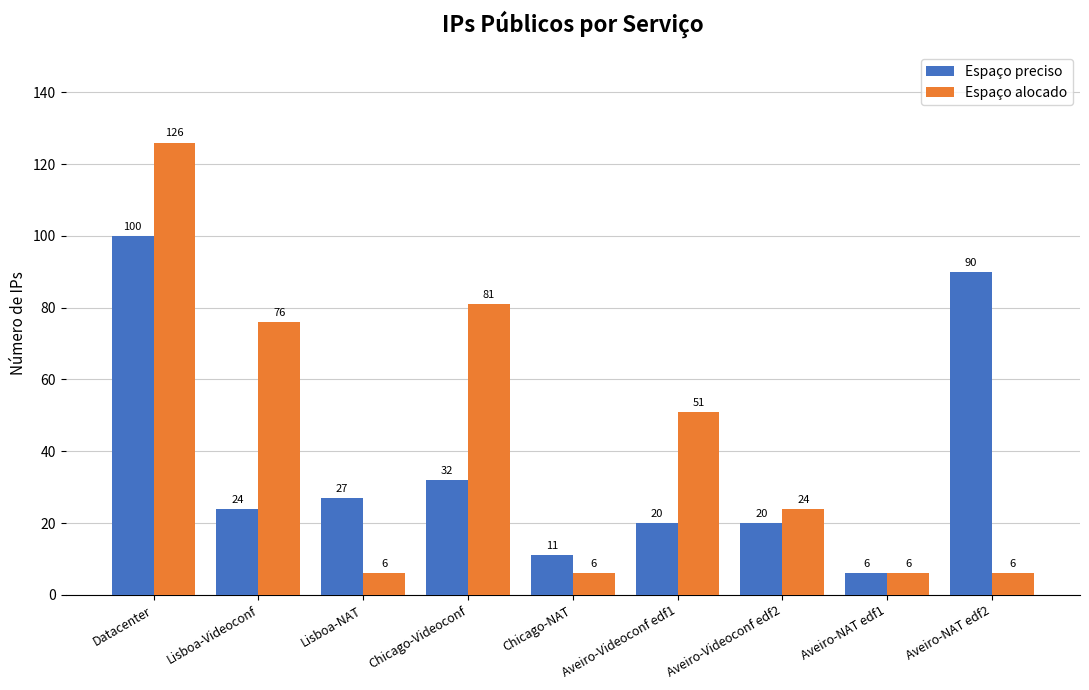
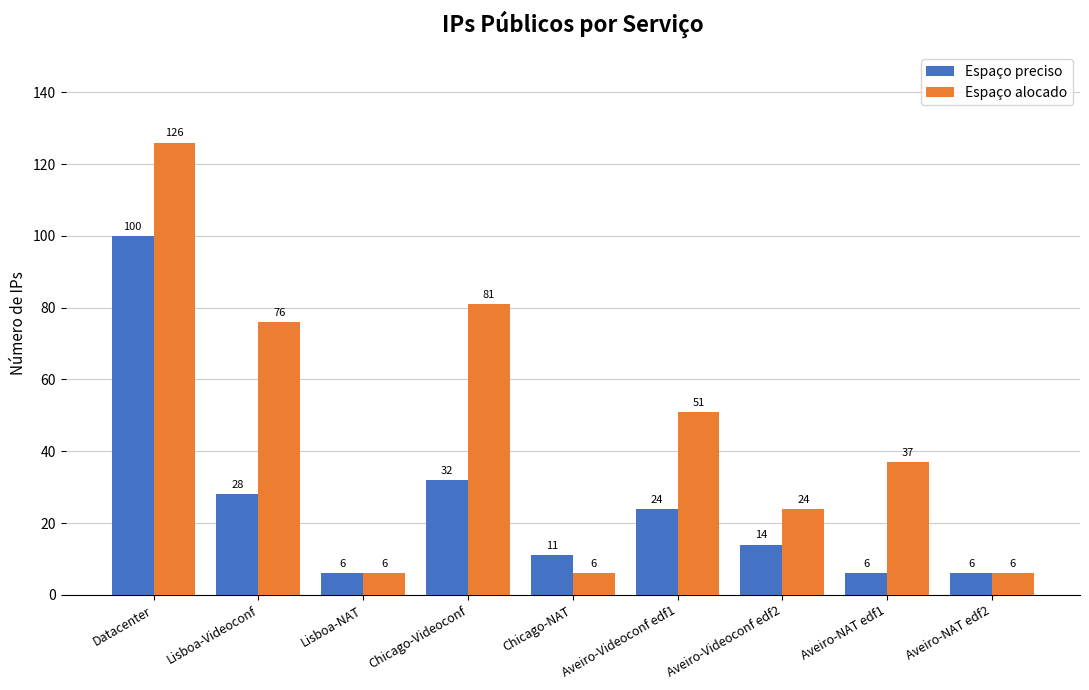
Espaço preciso, Lisboa-Videoconf: 24 -> 28
Espaço preciso, Lisboa-NAT: 27 -> 6
Espaço preciso, Aveiro-Videoconf edf1: 20 -> 24
Espaço preciso, Aveiro-Videoconf edf2: 20 -> 14
Espaço alocado, Aveiro-NAT edf1: 6 -> 37
Espaço preciso, Aveiro-NAT edf2: 90 -> 6
